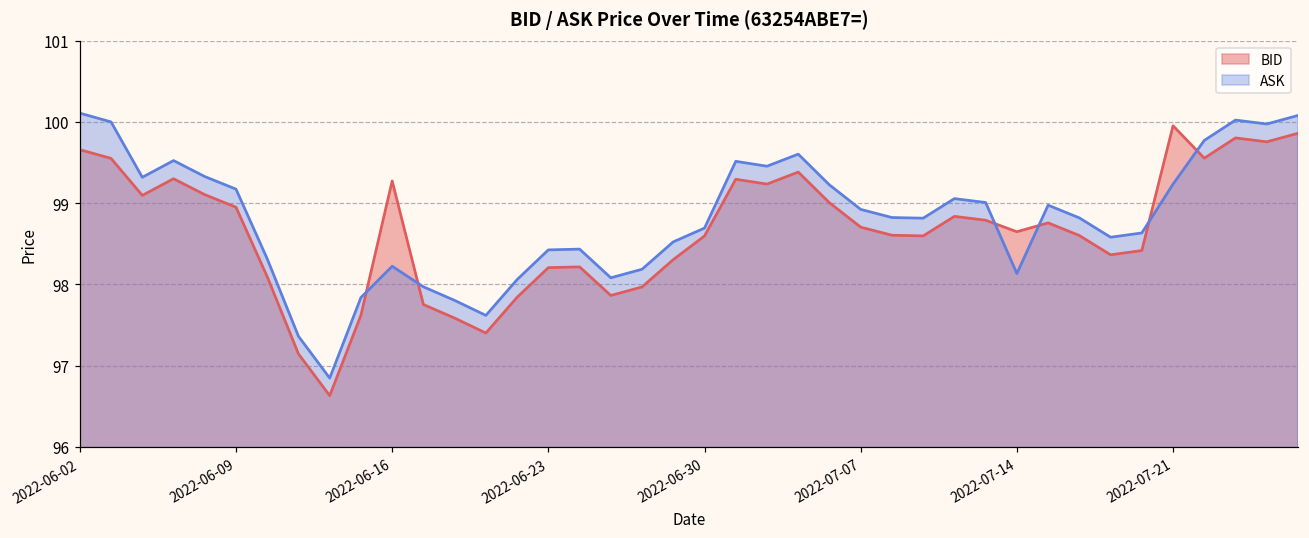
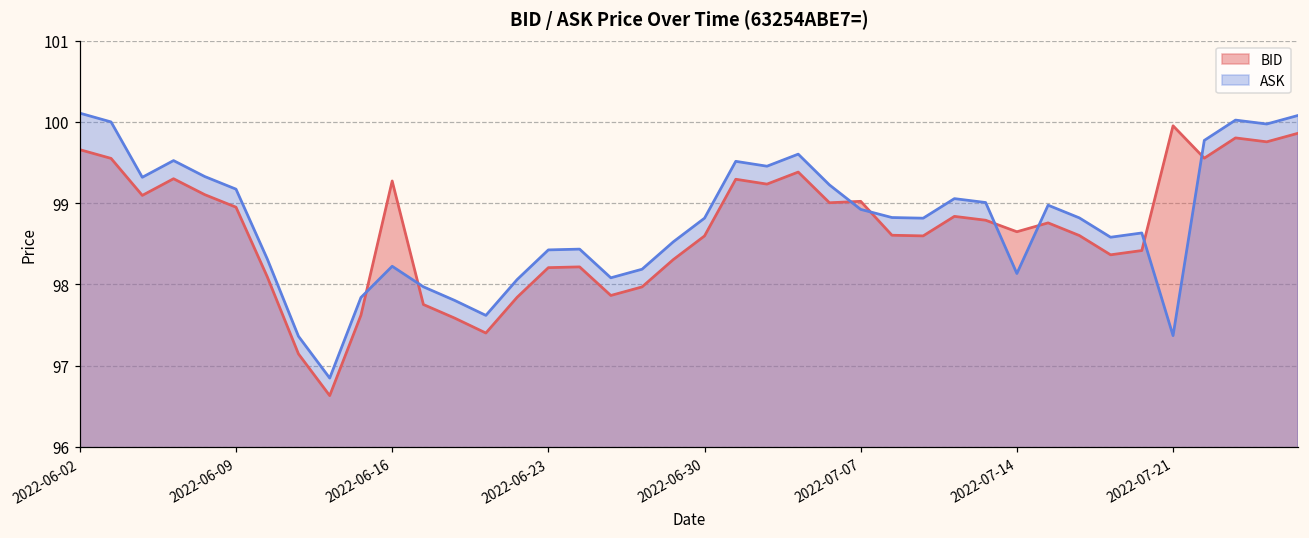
ASK, 2022-06-30: 98.7 -> 98.8
BID, 2022-07-07: 98.7 -> 99.0
ASK, 2022-07-21: 99.2 -> 97.4
